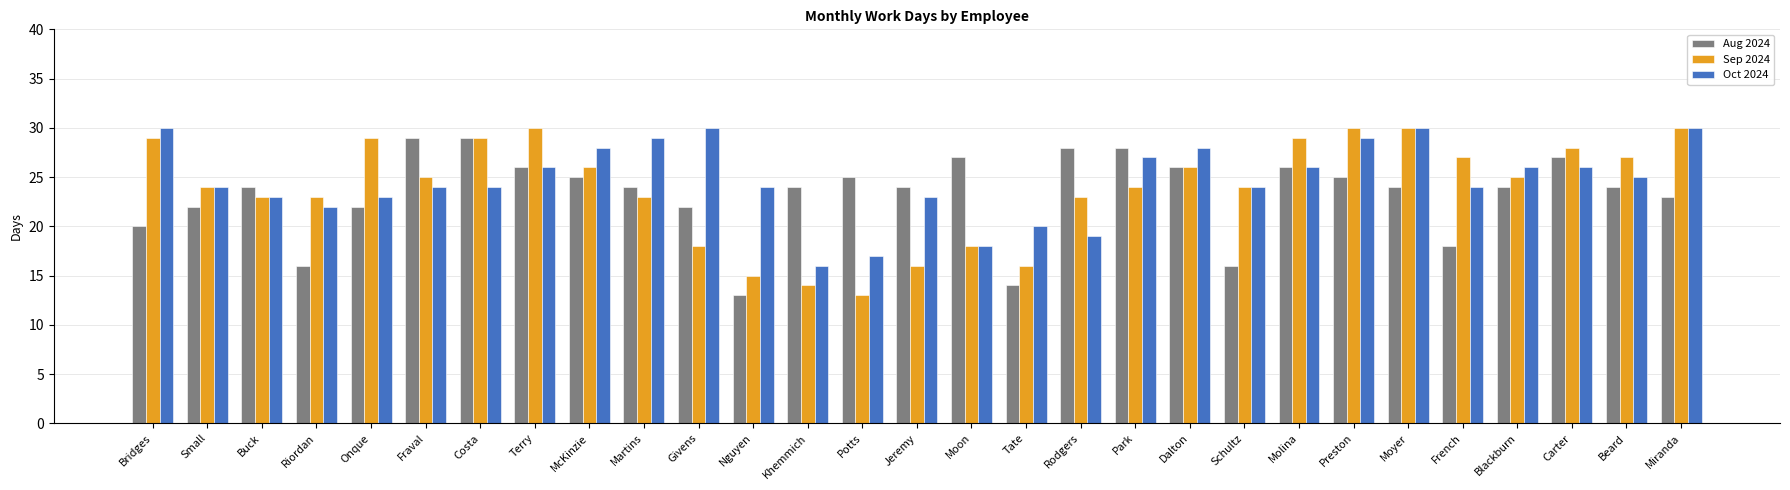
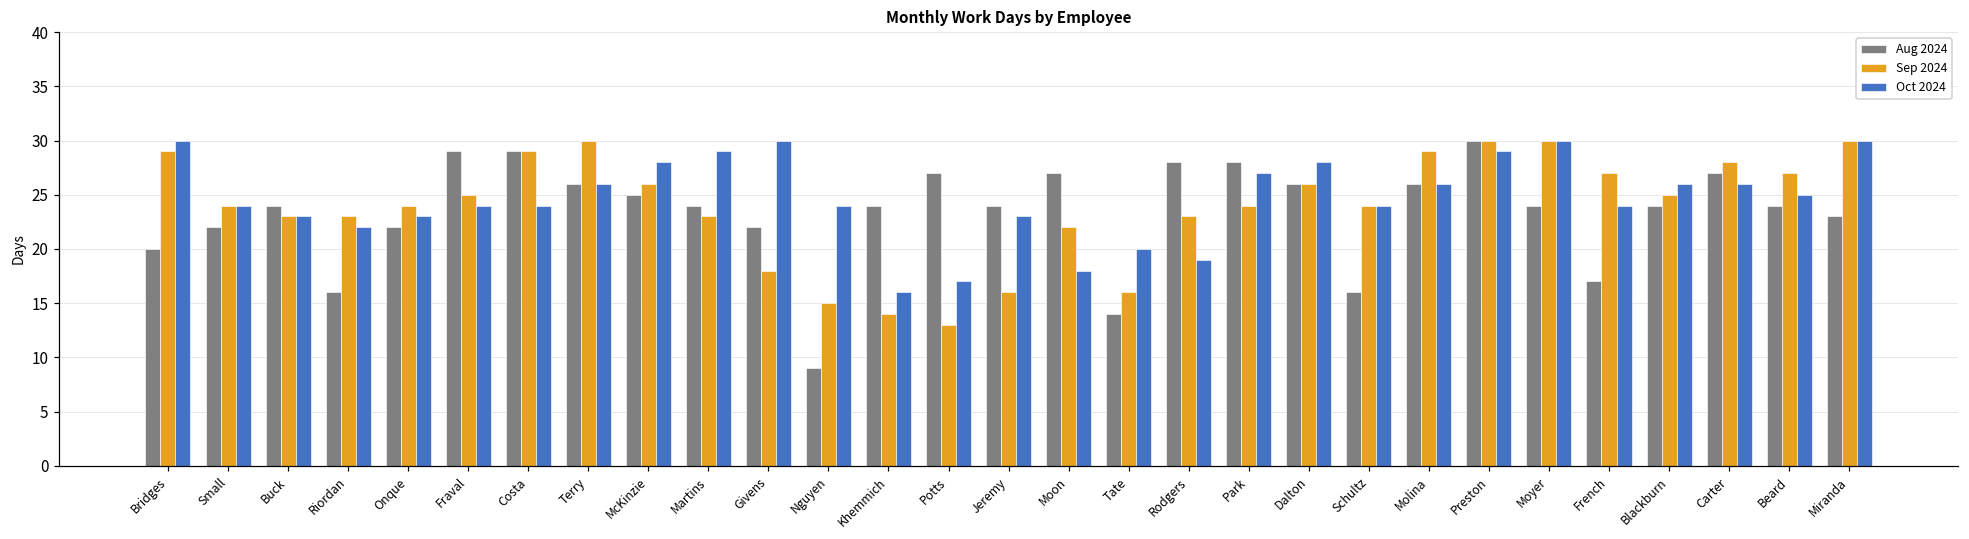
Sep 2024, Onque: 29 -> 24
Aug 2024, Nguyen: 13 -> 9
Aug 2024, Potts: 25 -> 27
Sep 2024, Moon: 18 -> 22
Aug 2024, Preston: 25 -> 30
Aug 2024, French: 18 -> 17
